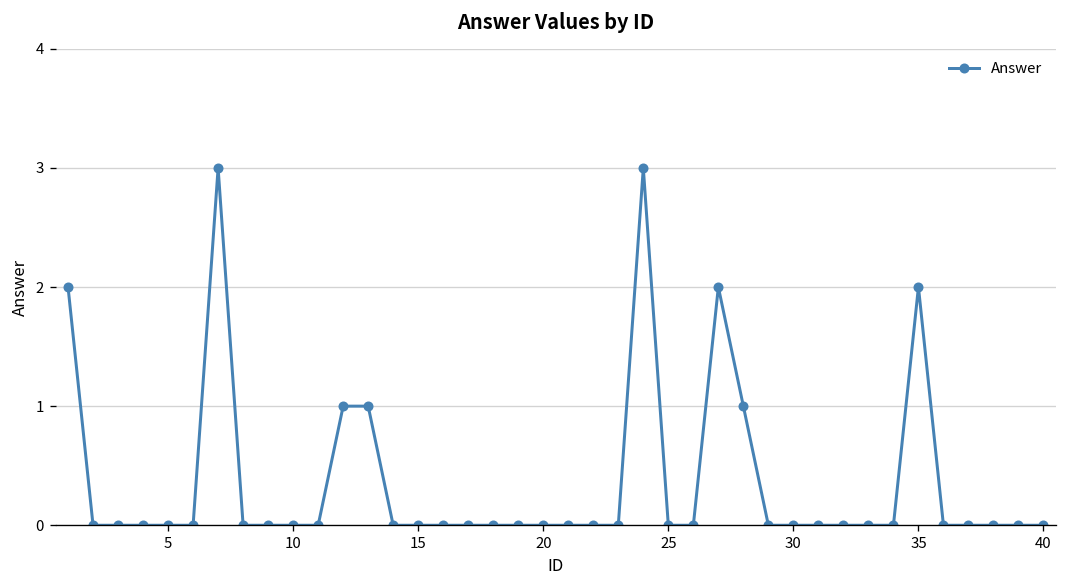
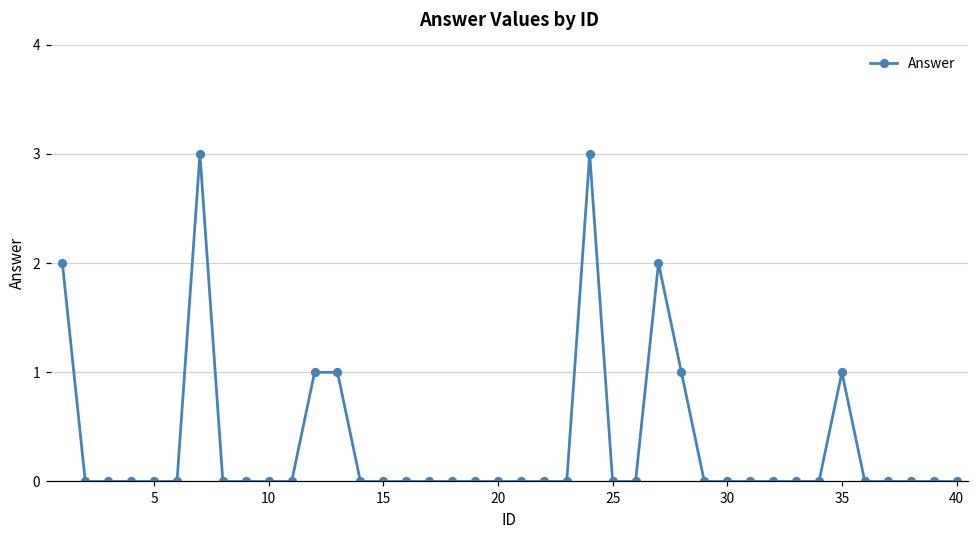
35: 2 -> 1
